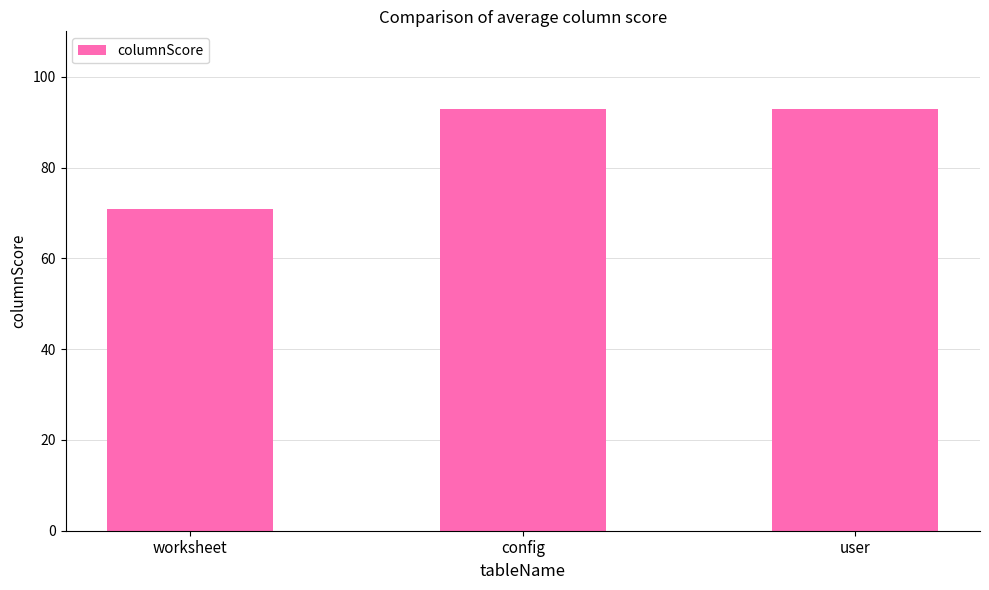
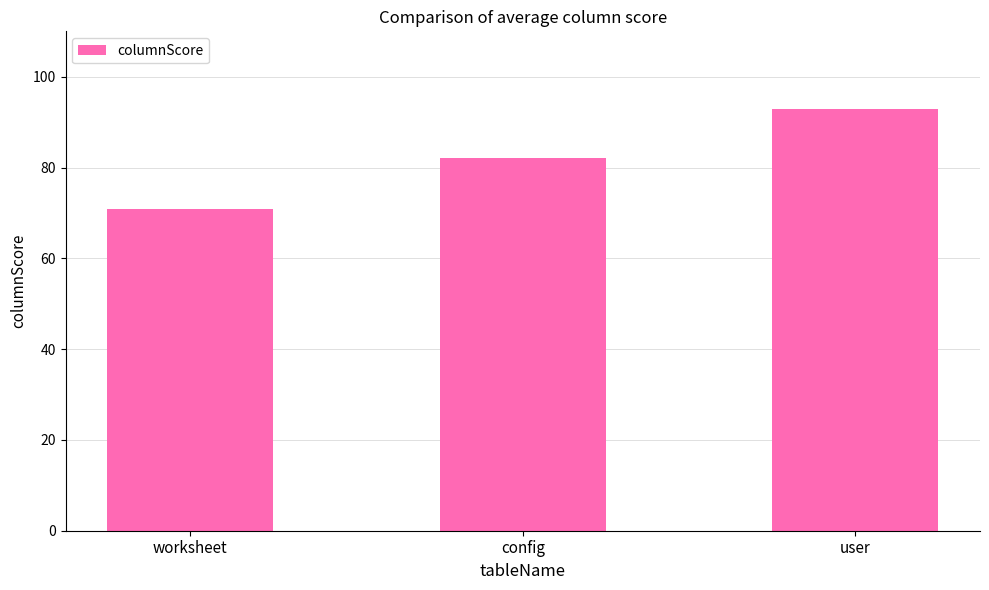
config: 93 -> 82
